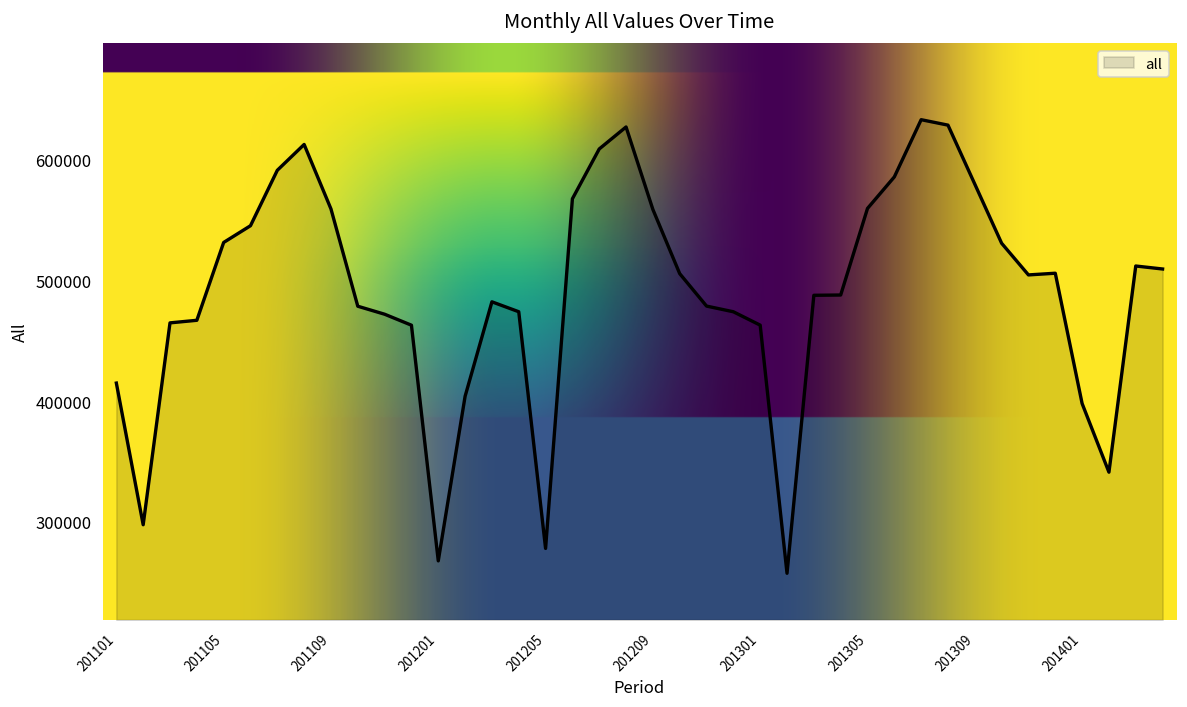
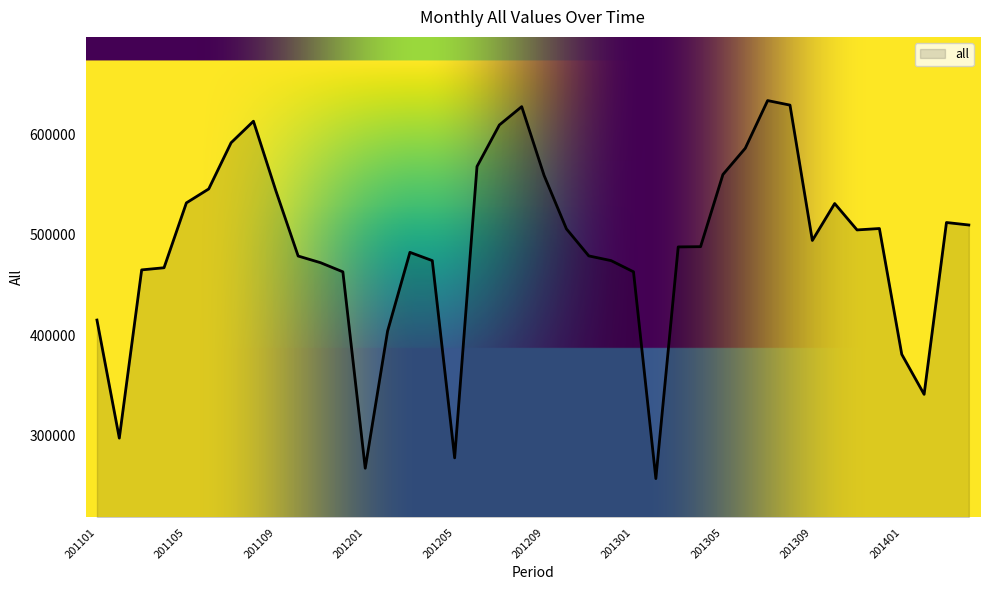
201109: 559000 -> 544000
201309: 580000 -> 494000
201401: 398000 -> 381000
